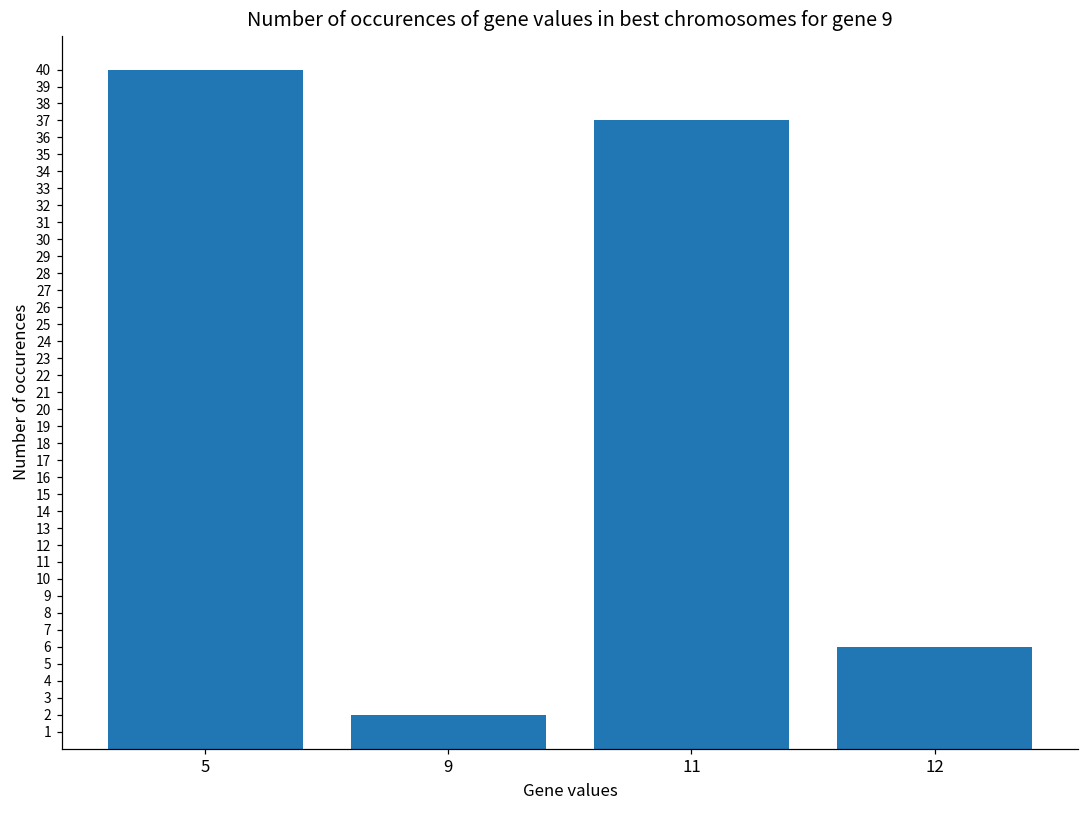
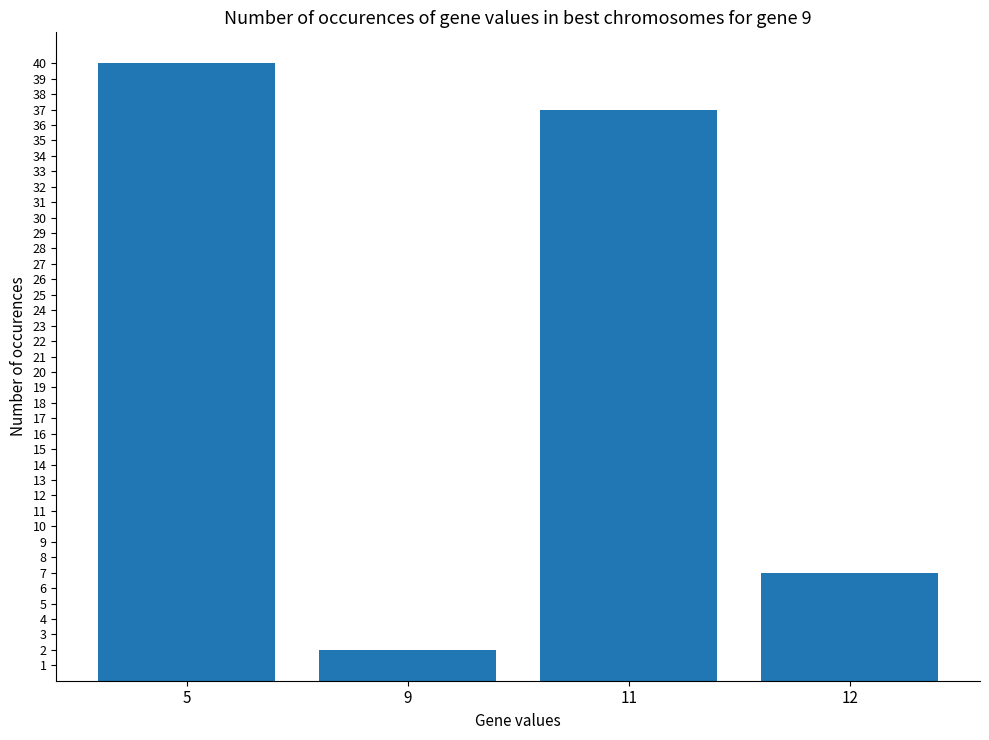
12: 6 -> 7
